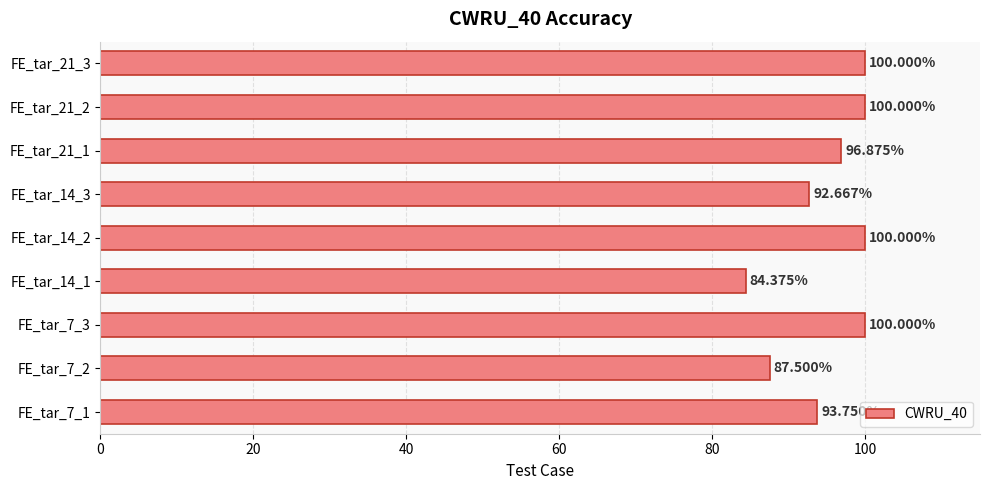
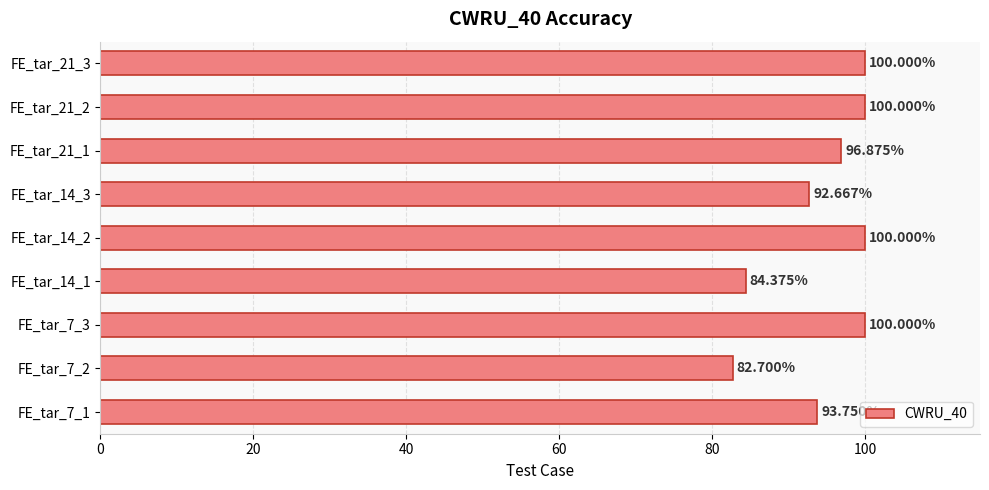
FE_tar_7_2: 87.500% -> 82.700%
